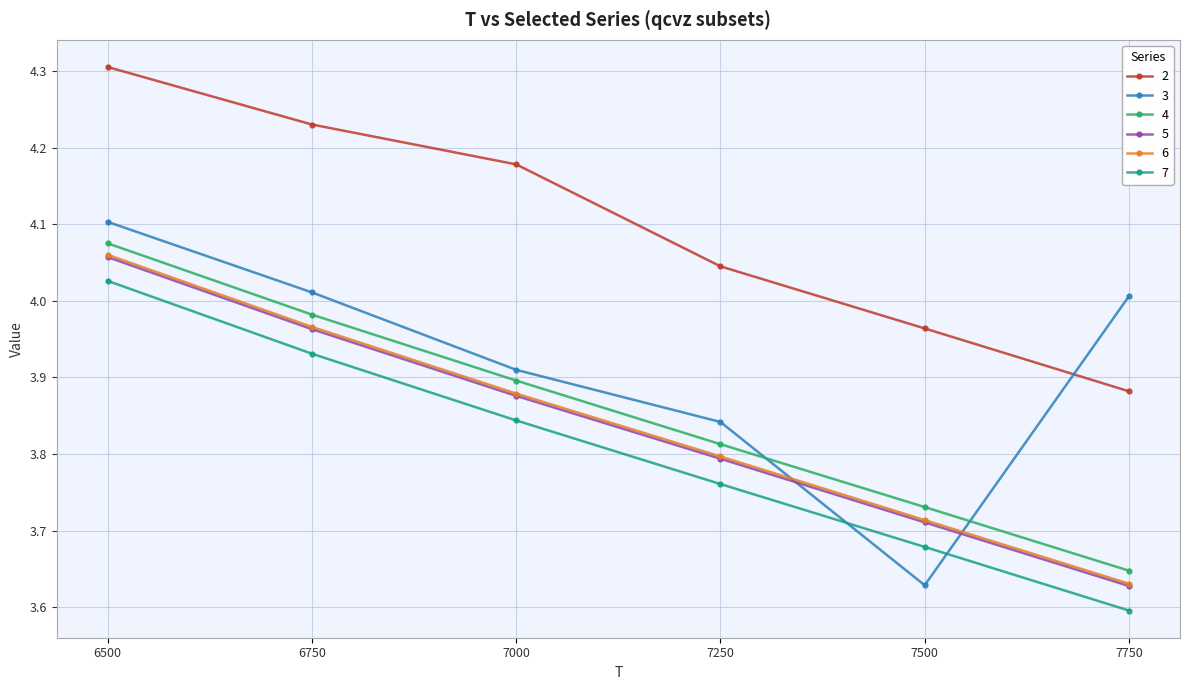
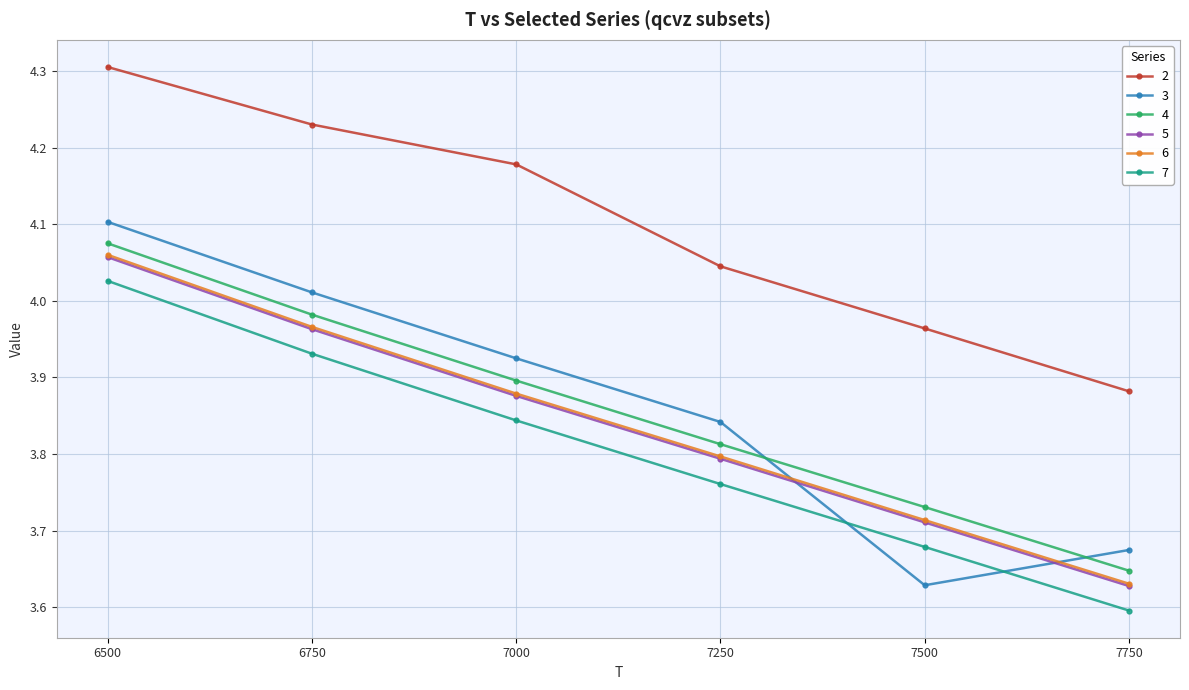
3, 7000: 3.91 -> 3.93
3, 7750: 4.01 -> 3.68
